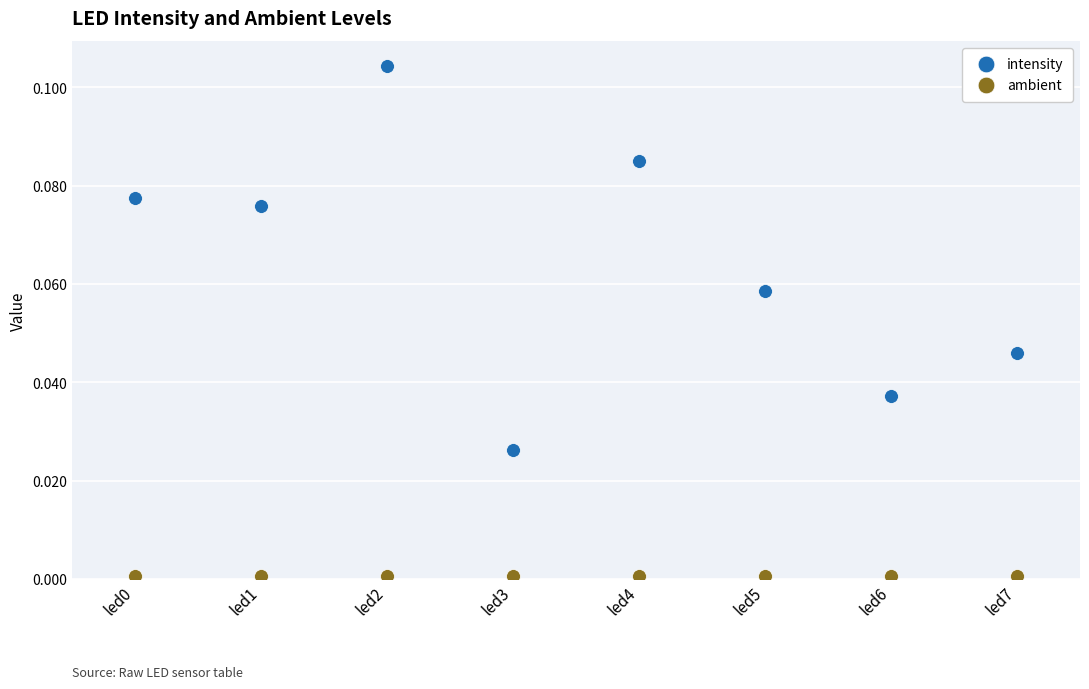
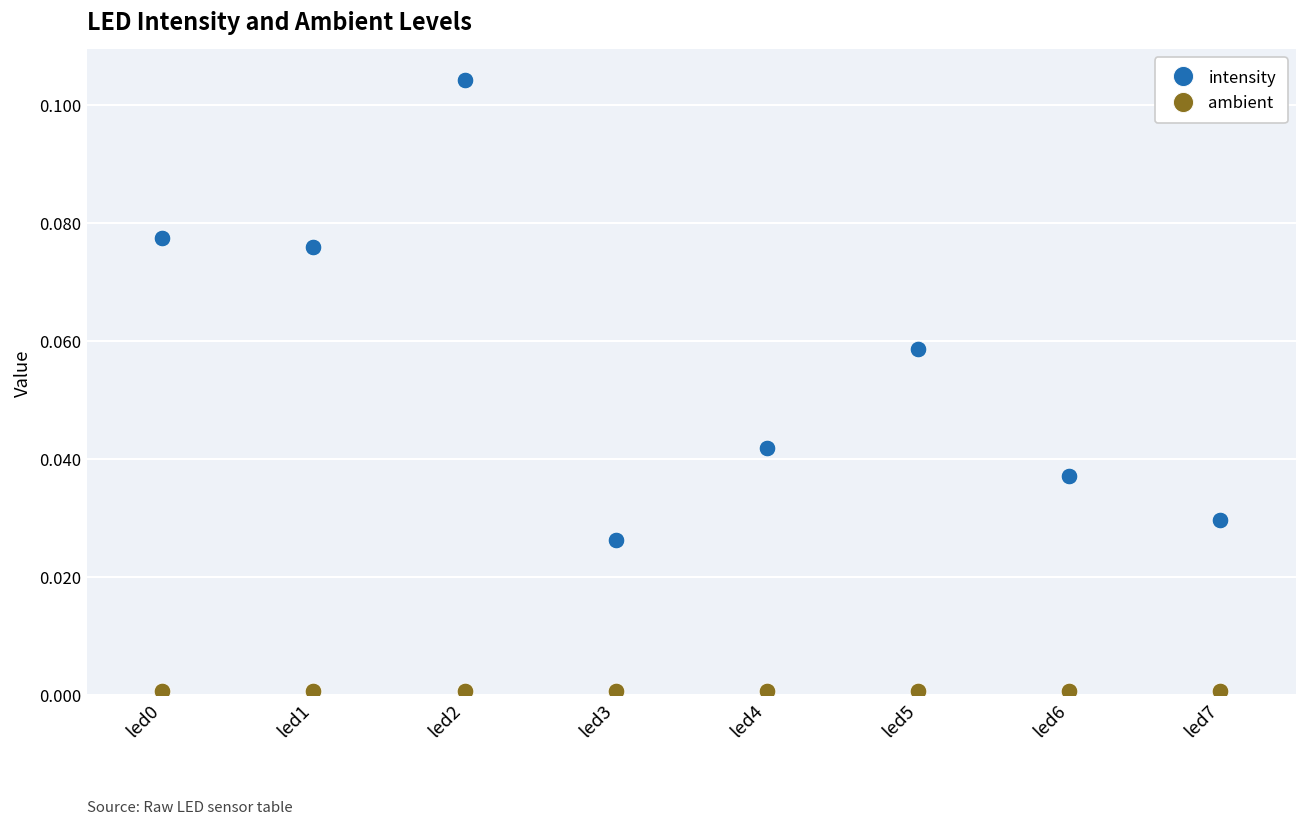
intensity, led4: 0.085 -> 0.042
intensity, led7: 0.046 -> 0.030
